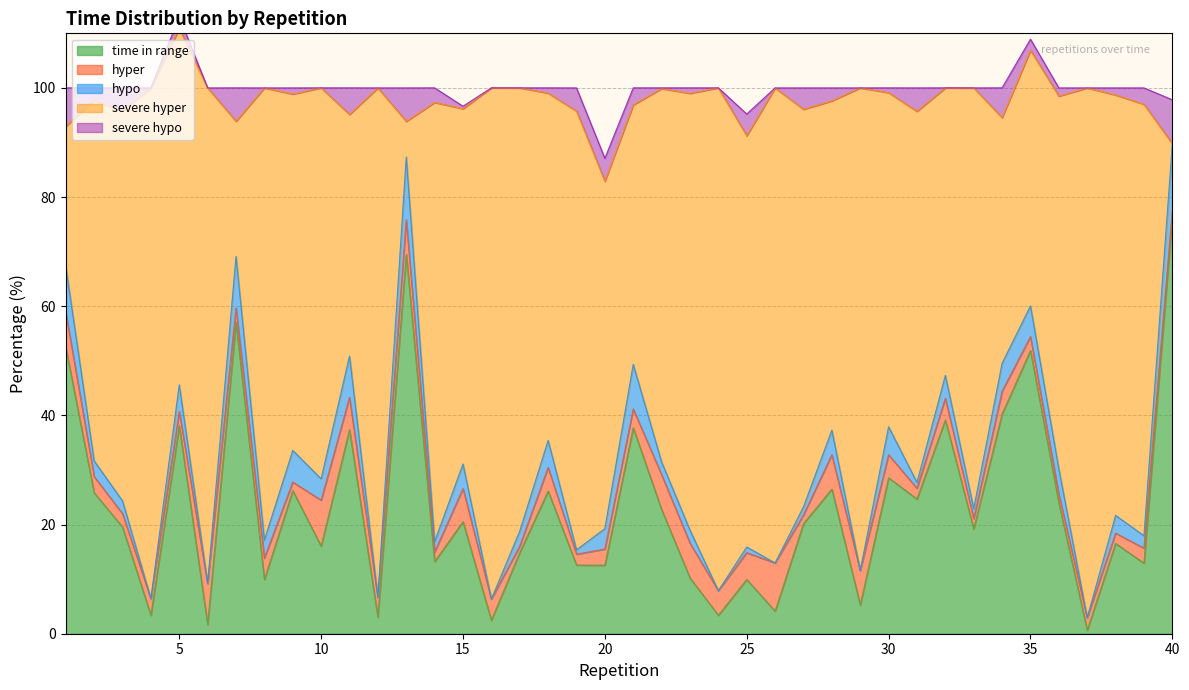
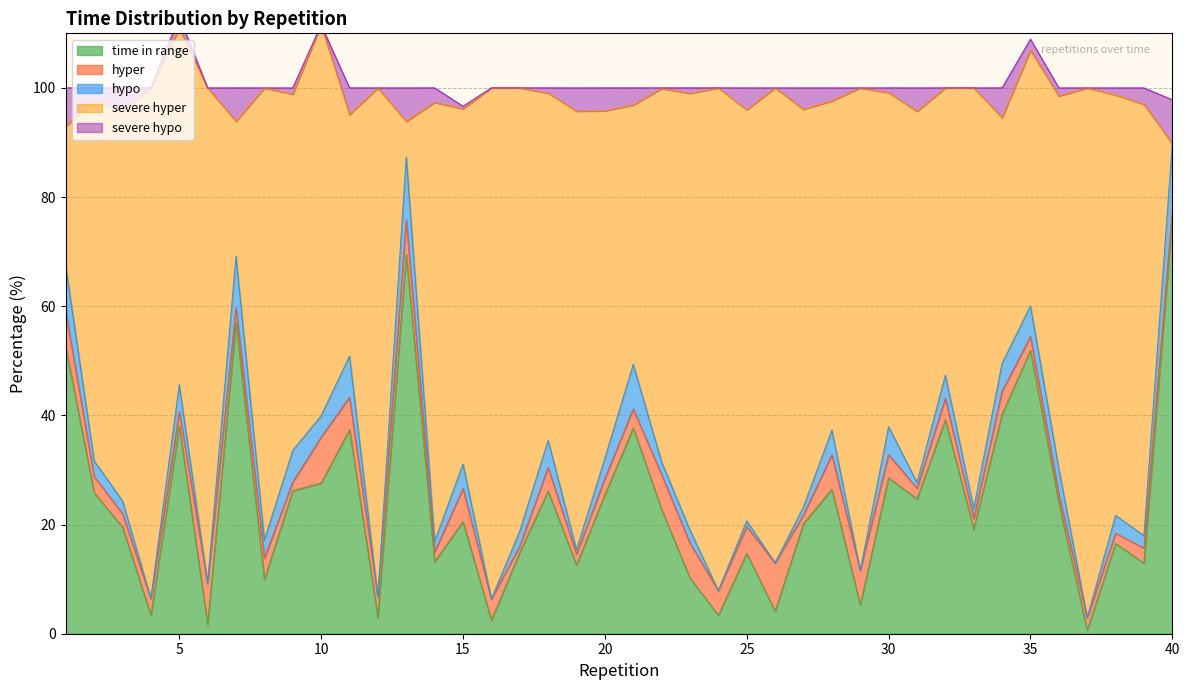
time in range, 10: 16 -> 28
time in range, 20: 13 -> 25
time in range, 25: 10 -> 15
